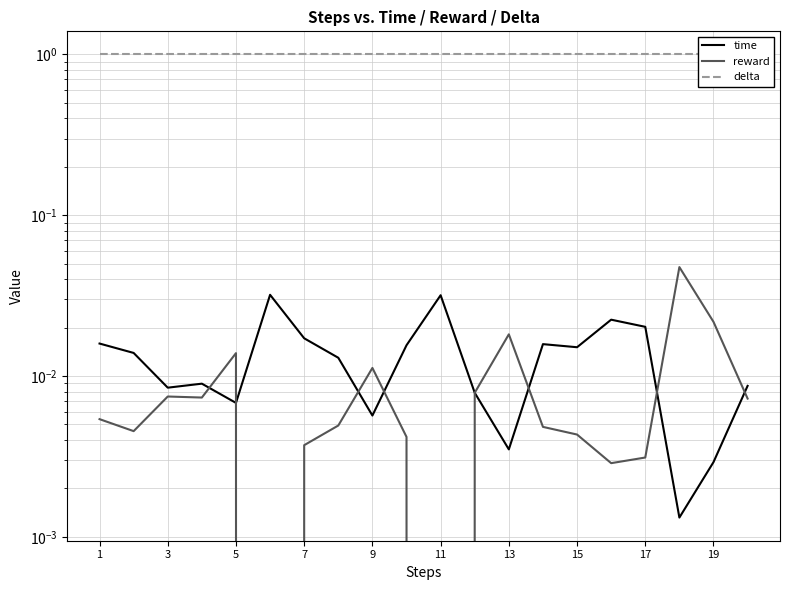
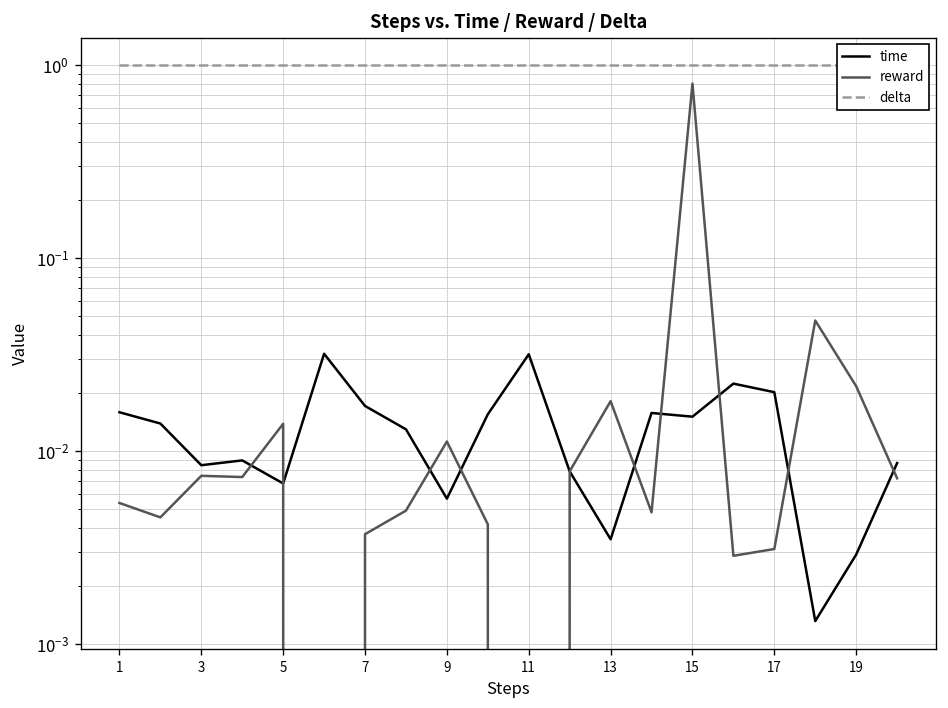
reward, 15: 0.0043 -> 0.8
